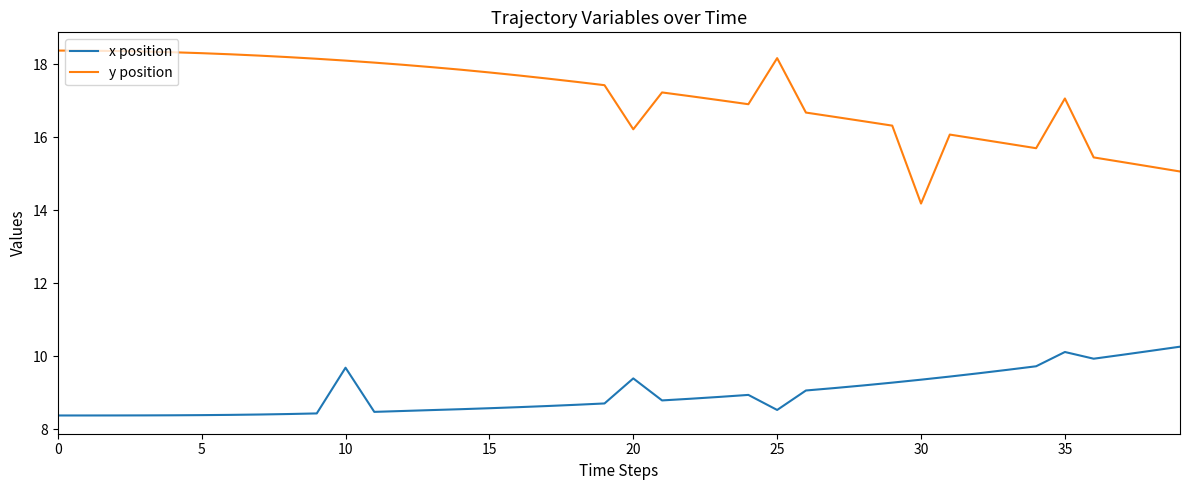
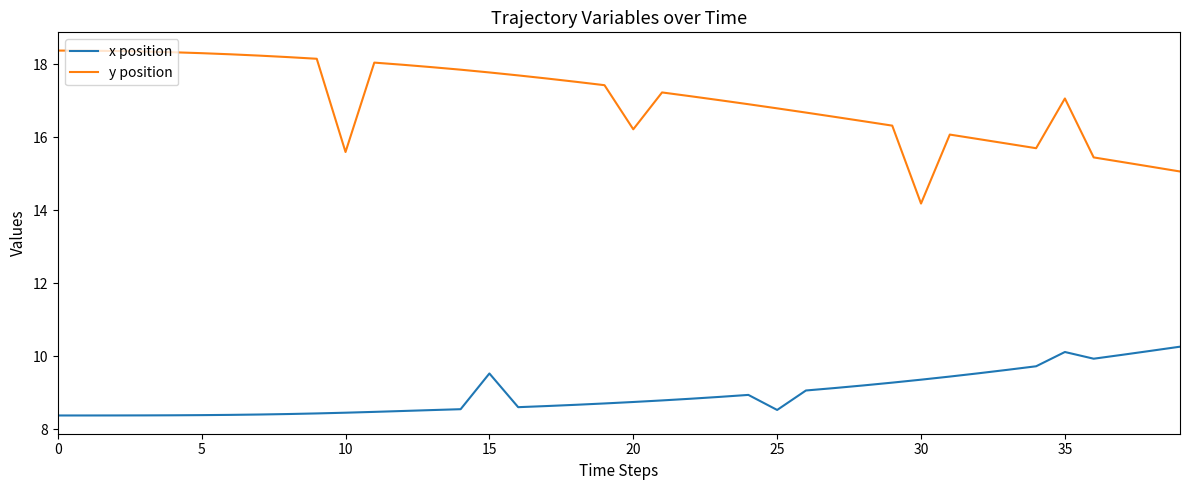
x position, 10: 9.7 -> 8.5
y position, 10: 18.1 -> 15.6
x position, 15: 8.6 -> 9.5
x position, 20: 9.4 -> 8.7
y position, 25: 18.2 -> 16.8
